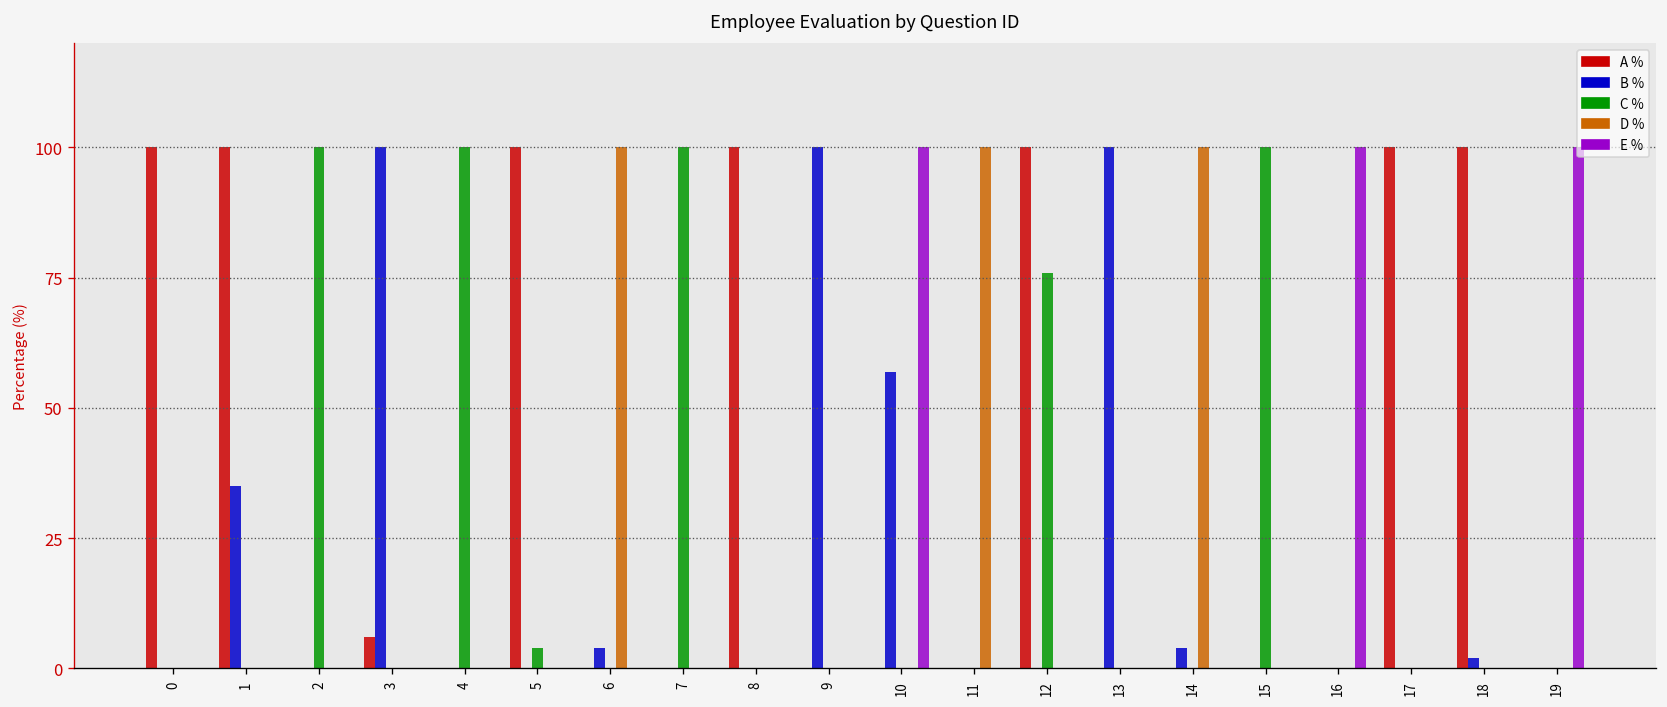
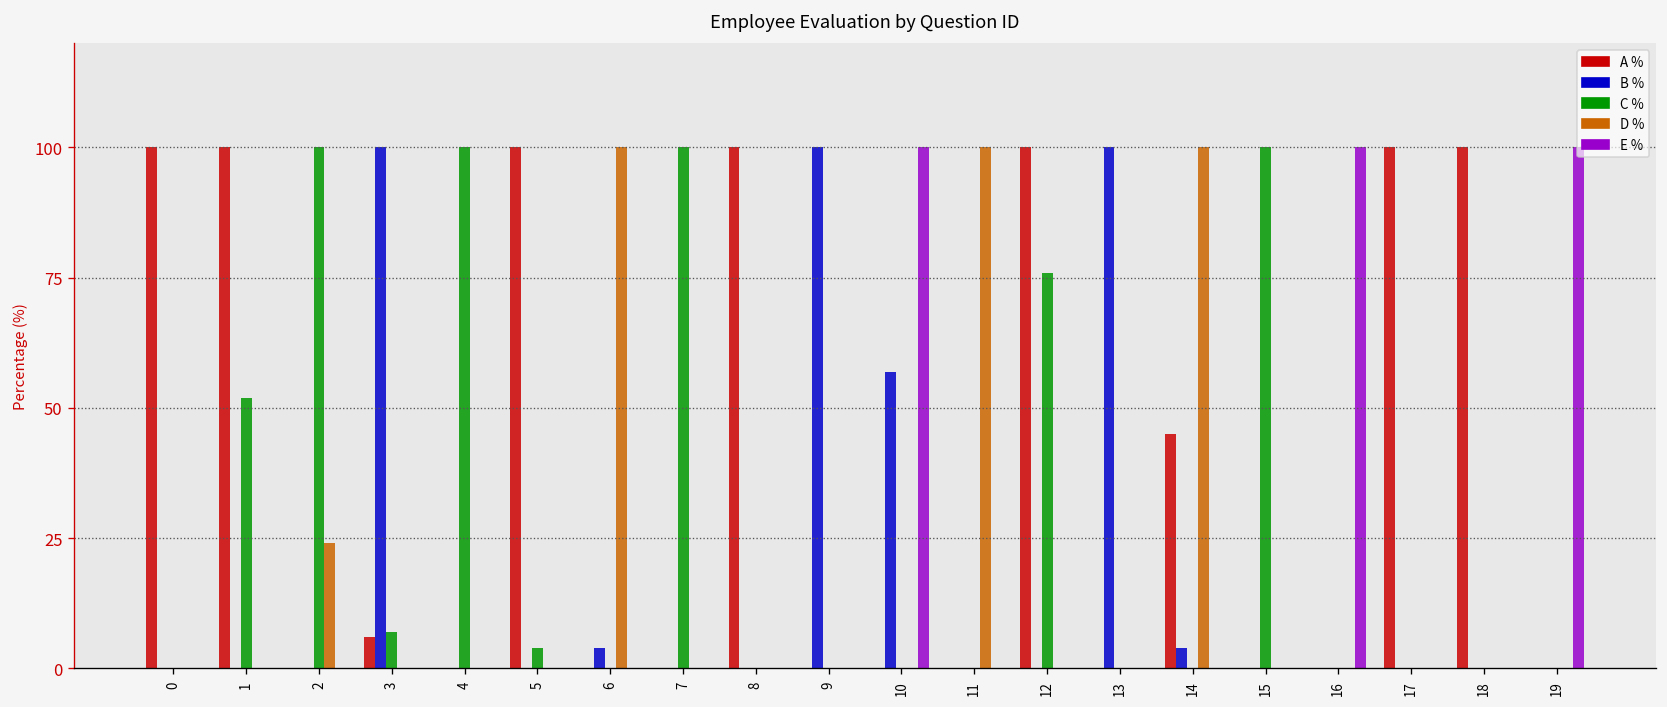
B %, 1: 35 -> 0
C %, 1: 0 -> 52
D %, 2: 0 -> 24
C %, 3: 0 -> 7
A %, 14: 0 -> 45
B %, 18: 2 -> 0
